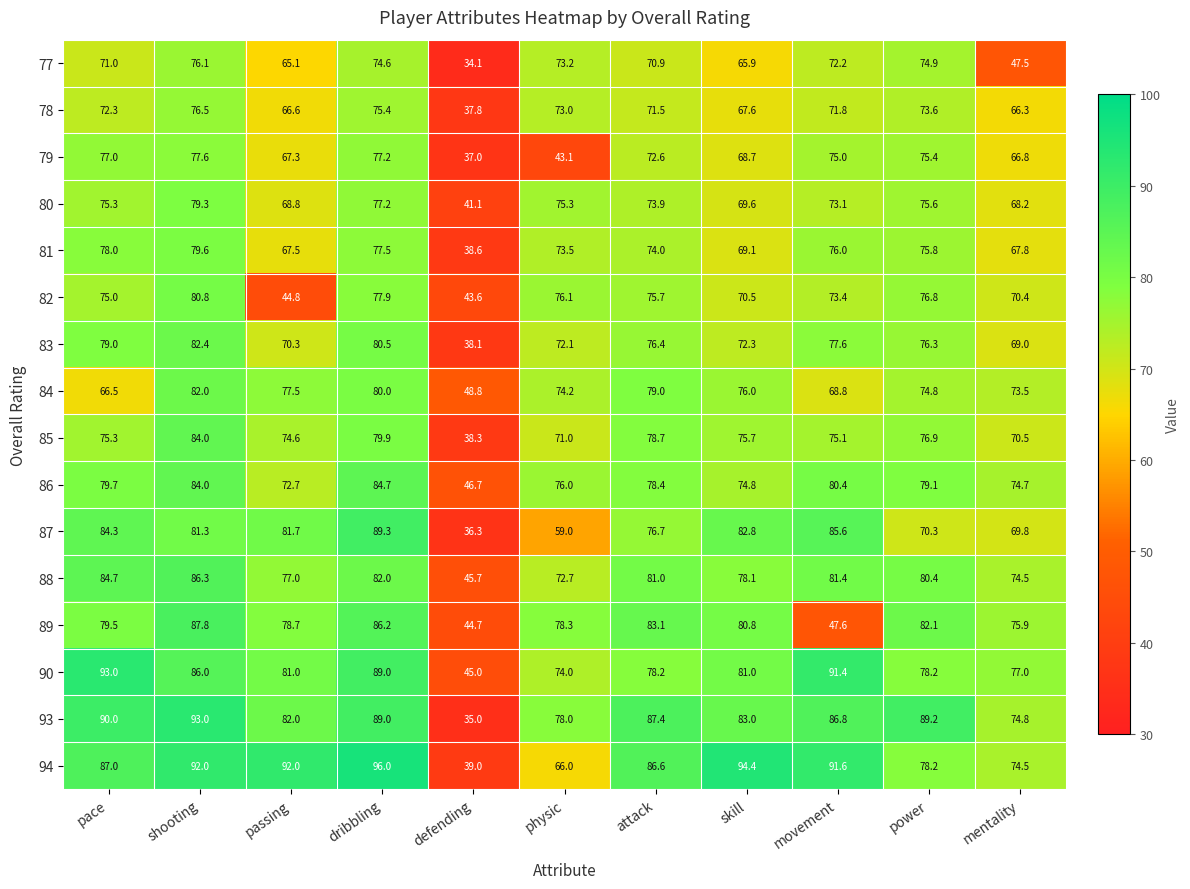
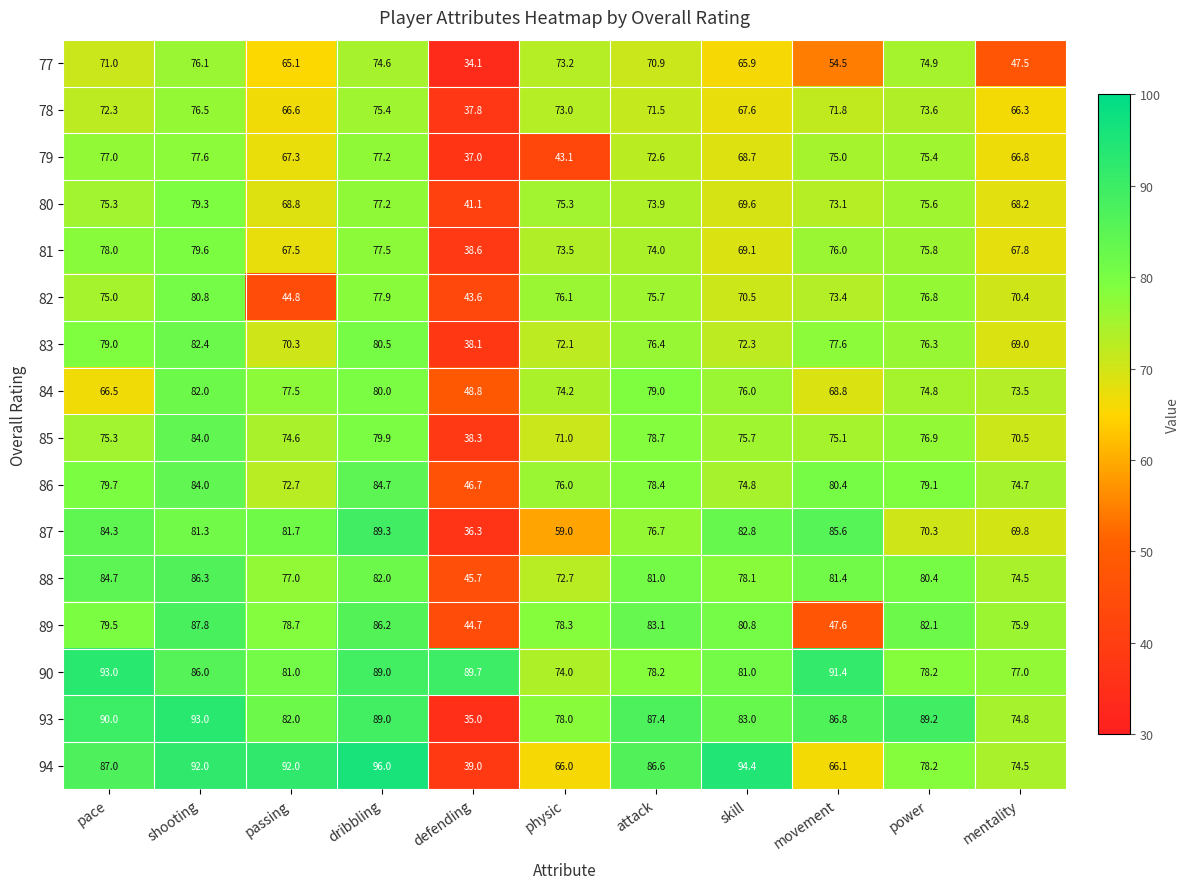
77, movement: 72.2 -> 54.5
90, defending: 45.0 -> 89.7
94, movement: 91.6 -> 66.1
